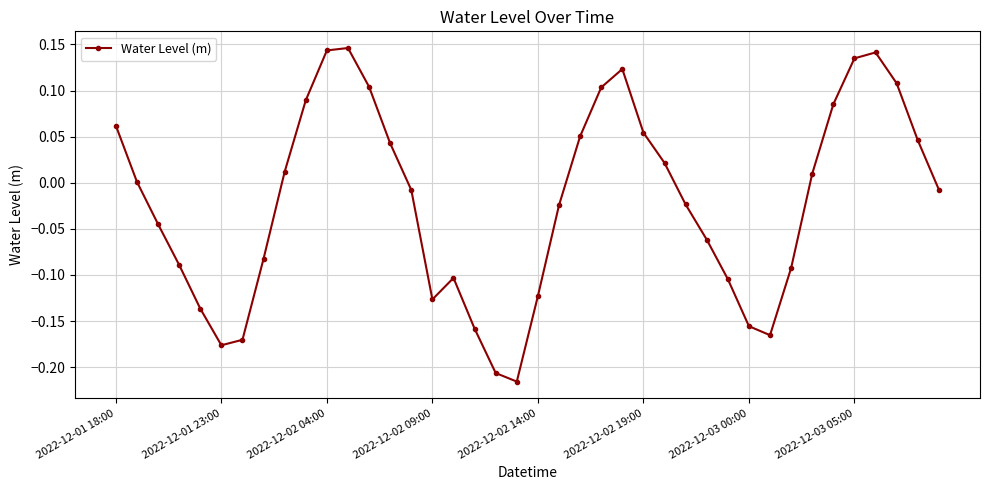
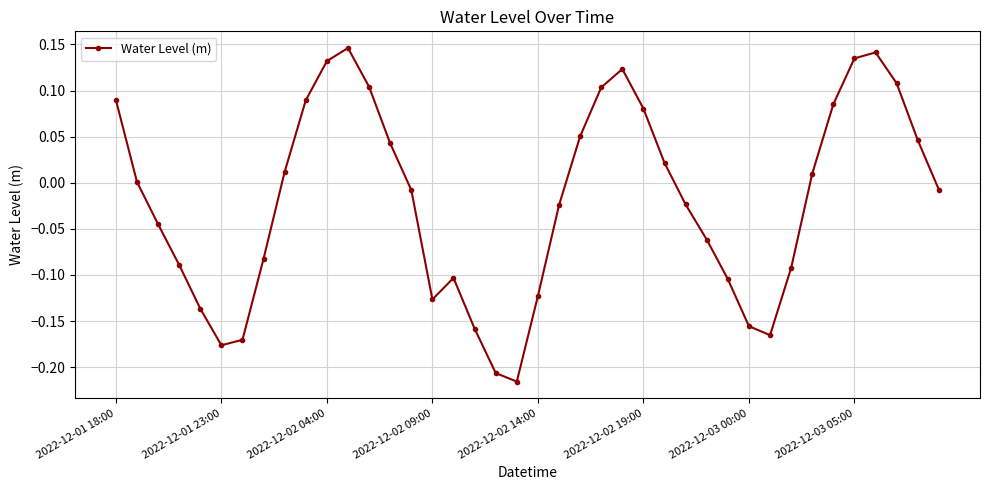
2022-12-01 18:00: 0.06 -> 0.09
2022-12-02 04:00: 0.14 -> 0.13
2022-12-02 19:00: 0.05 -> 0.08
